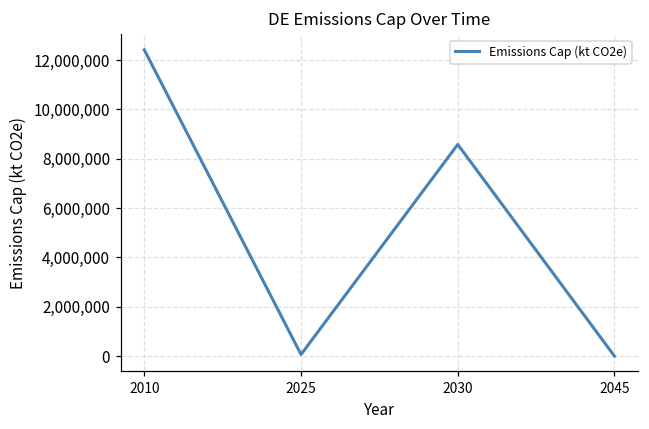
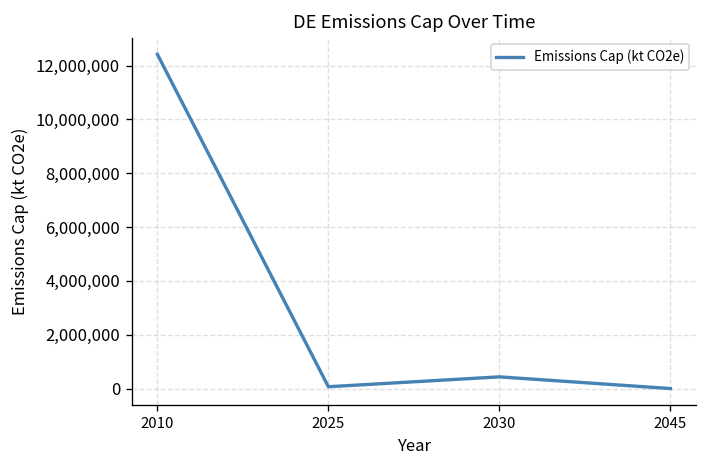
2030: 8,600,000 -> 400,000
